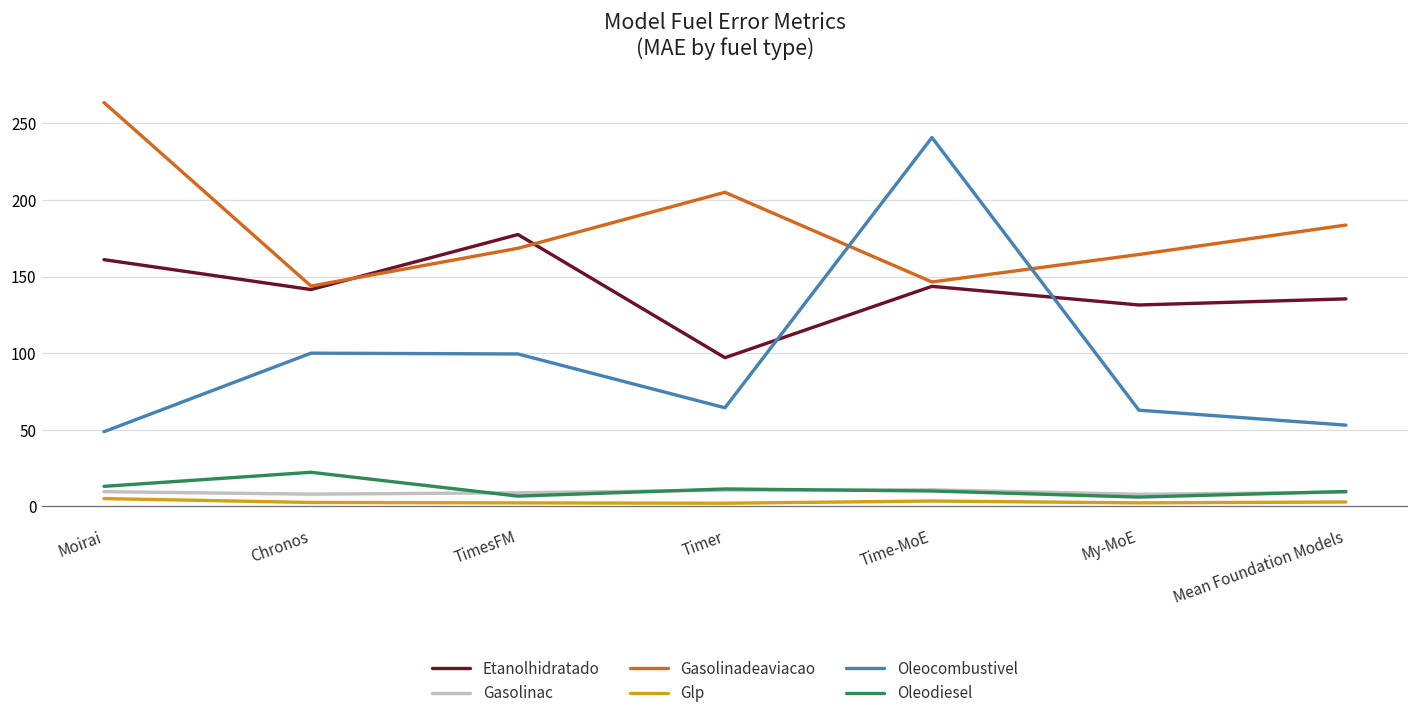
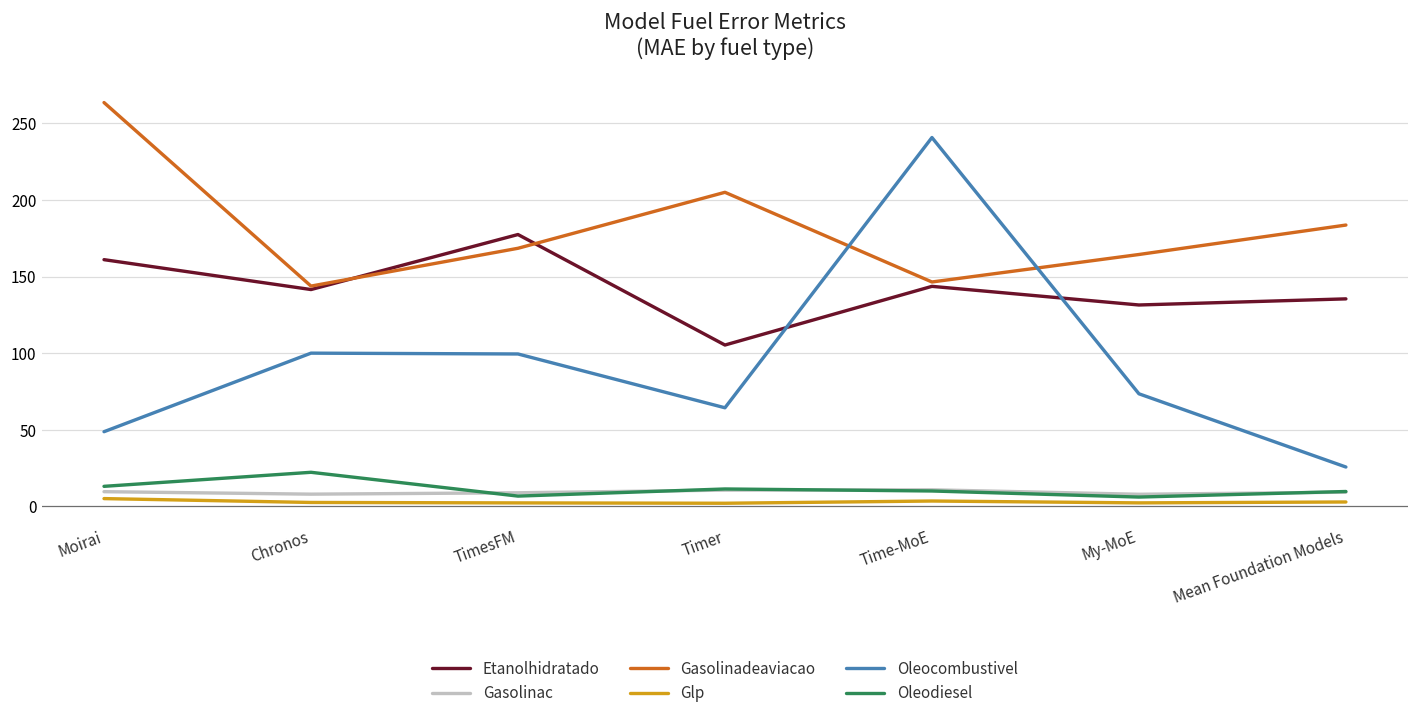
Etanolhidratado, Timer: 97 -> 105
Oleocombustivel, My-MoE: 63 -> 73
Oleocombustivel, Mean Foundation Models: 53 -> 26
